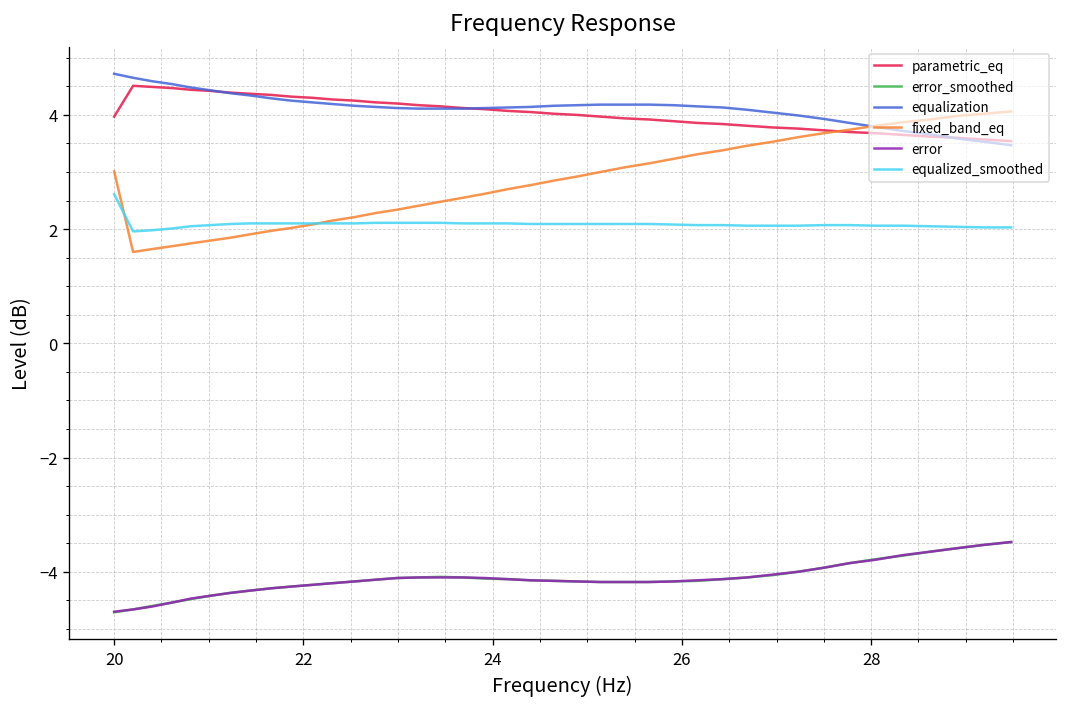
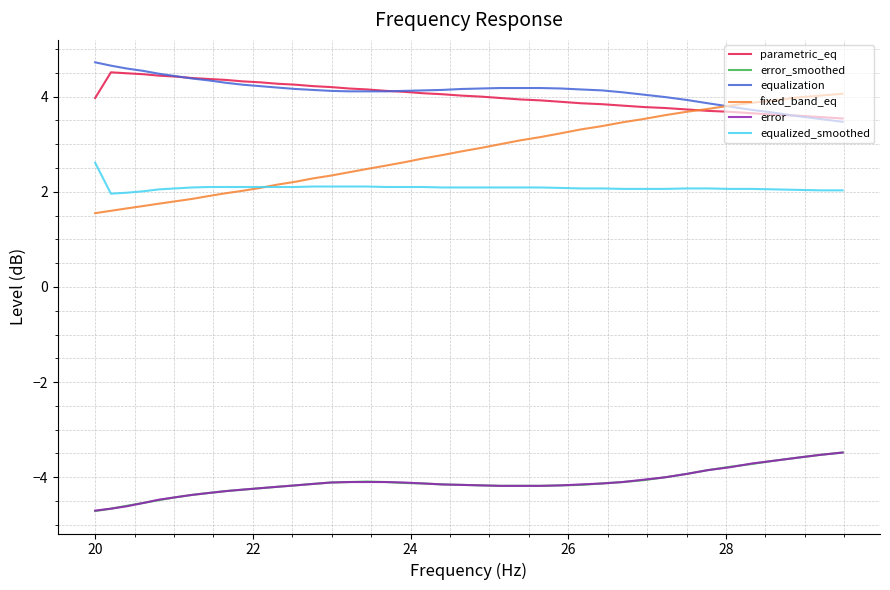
fixed_band_eq, 20: 3.0 -> 1.6
